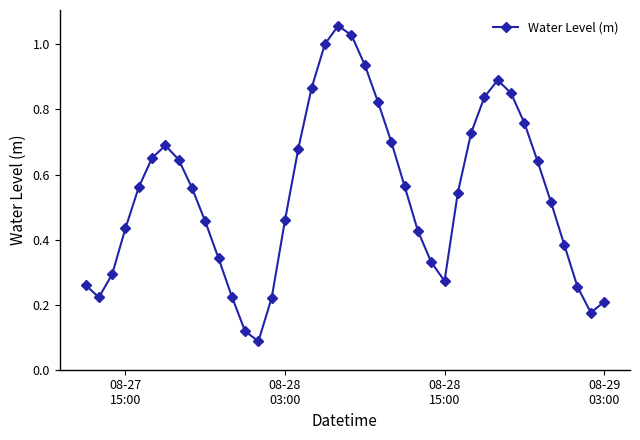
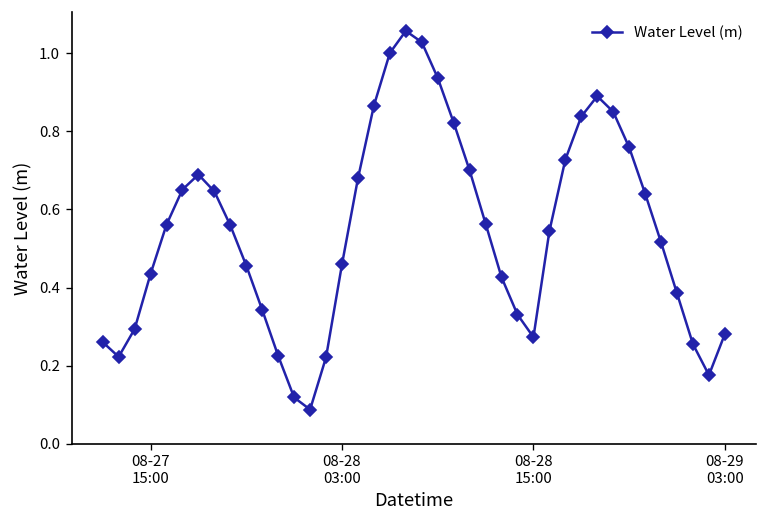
08-29 03:00: 0.21 -> 0.28
